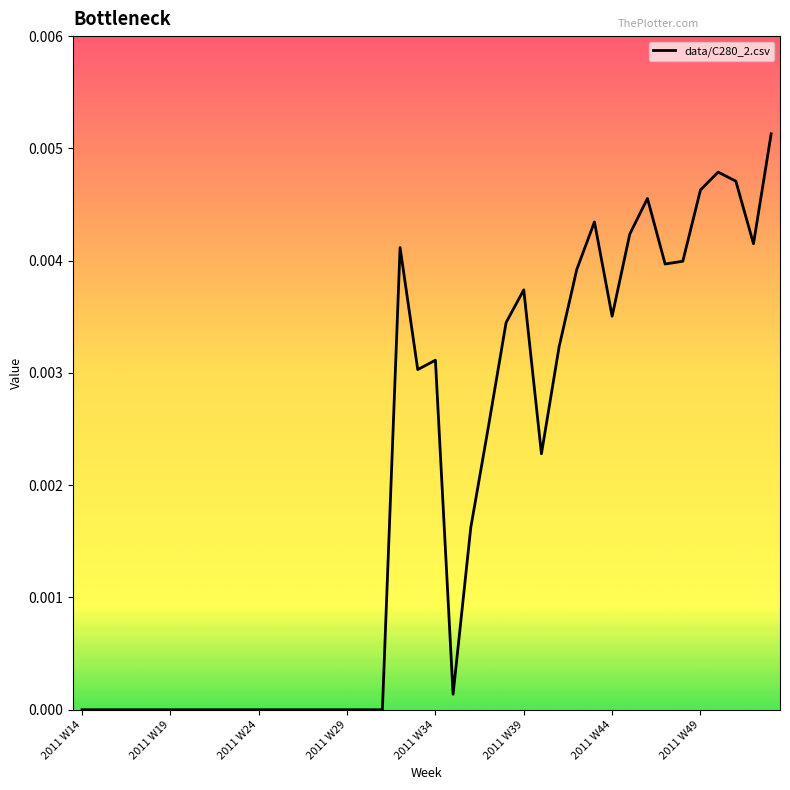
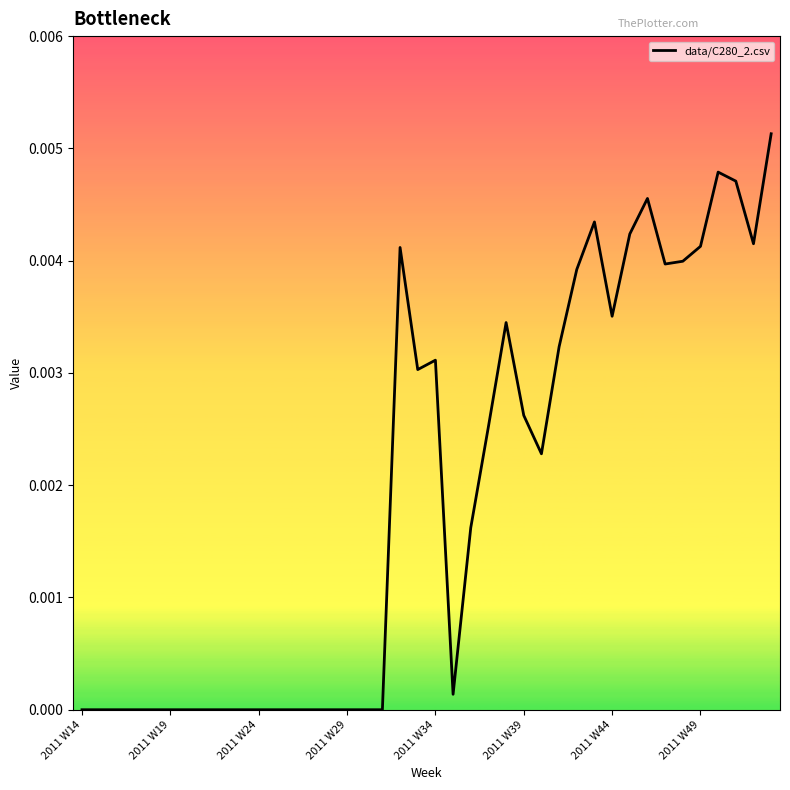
2011 W39: 0.00374 -> 0.00262
2011 W49: 0.00463 -> 0.00413
